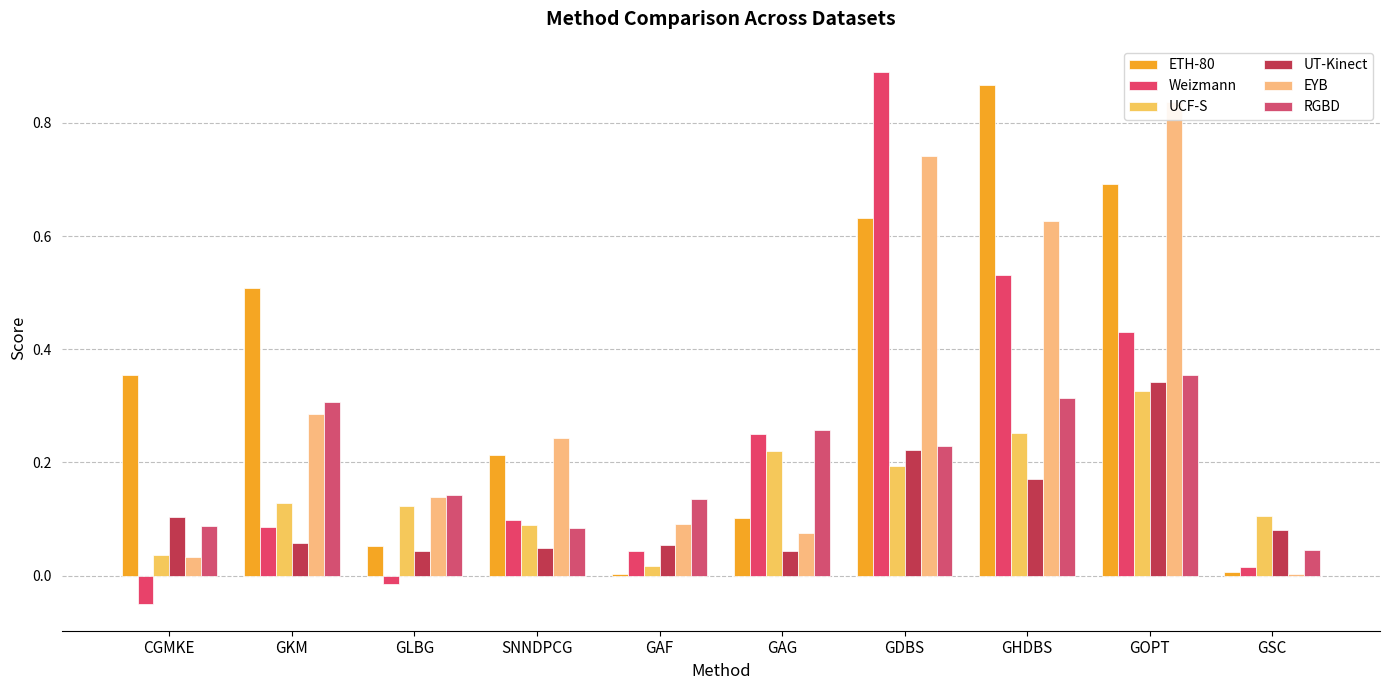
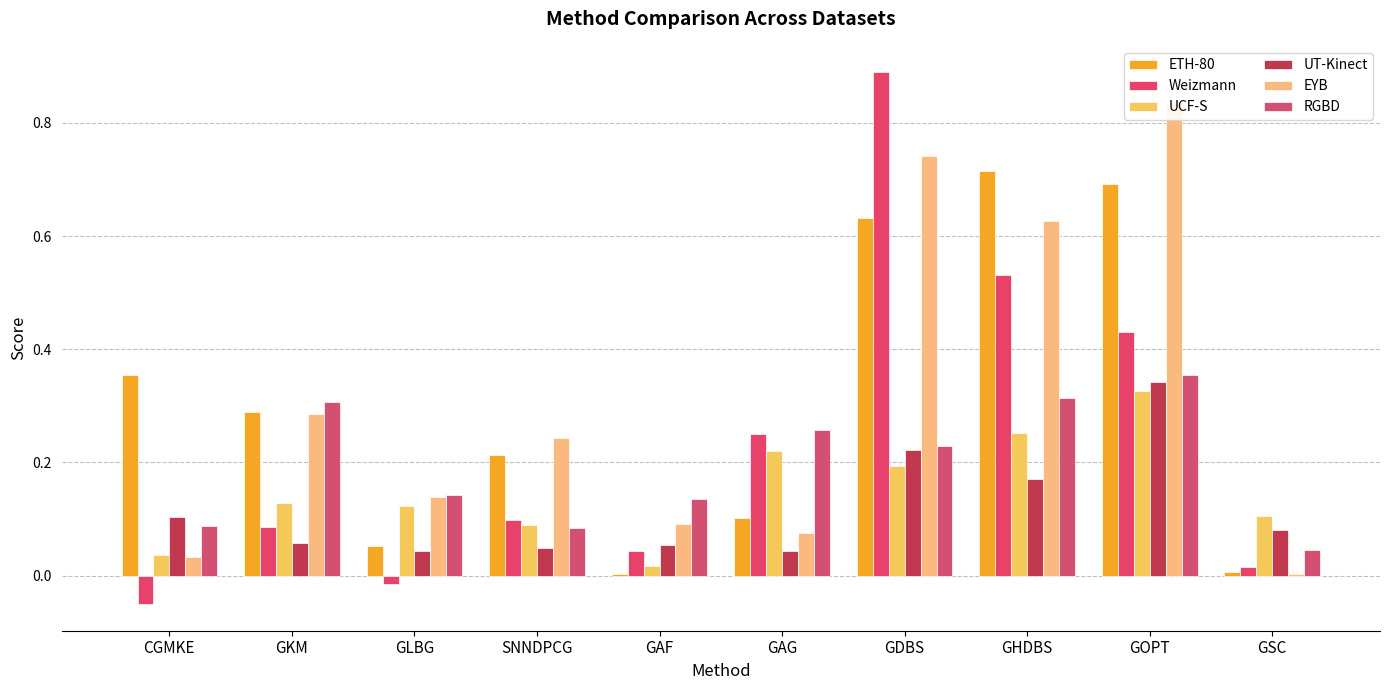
ETH-80, GKM: 0.51 -> 0.29
ETH-80, GHDBS: 0.87 -> 0.71
